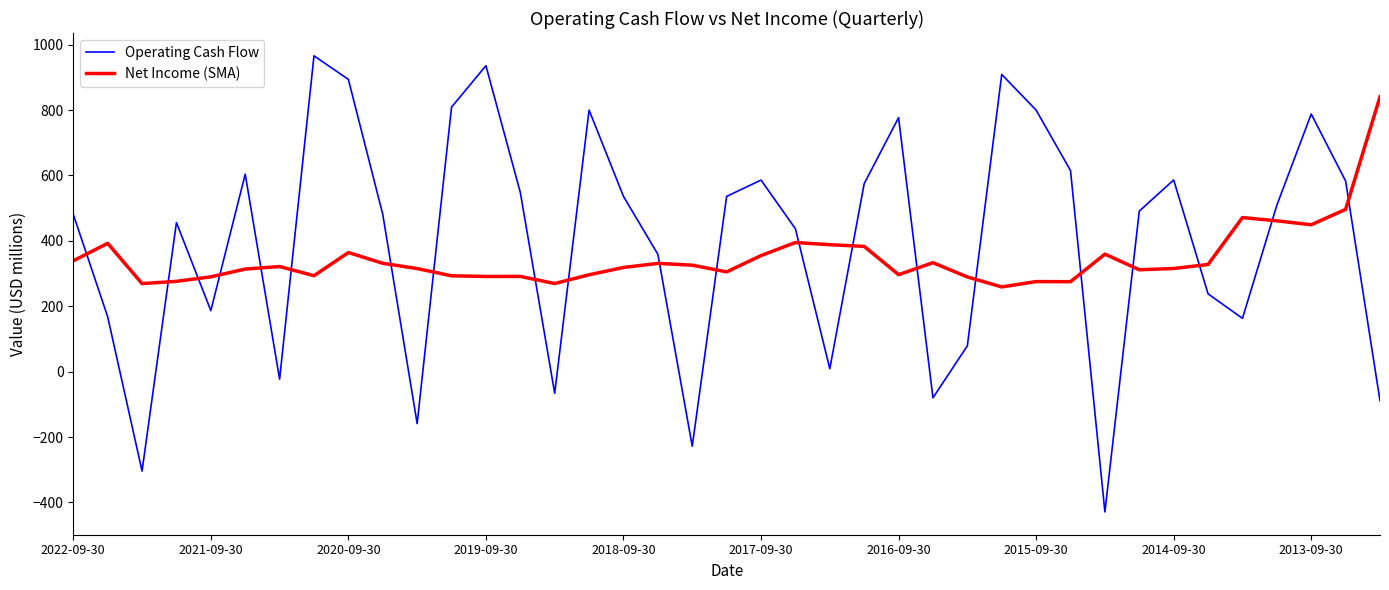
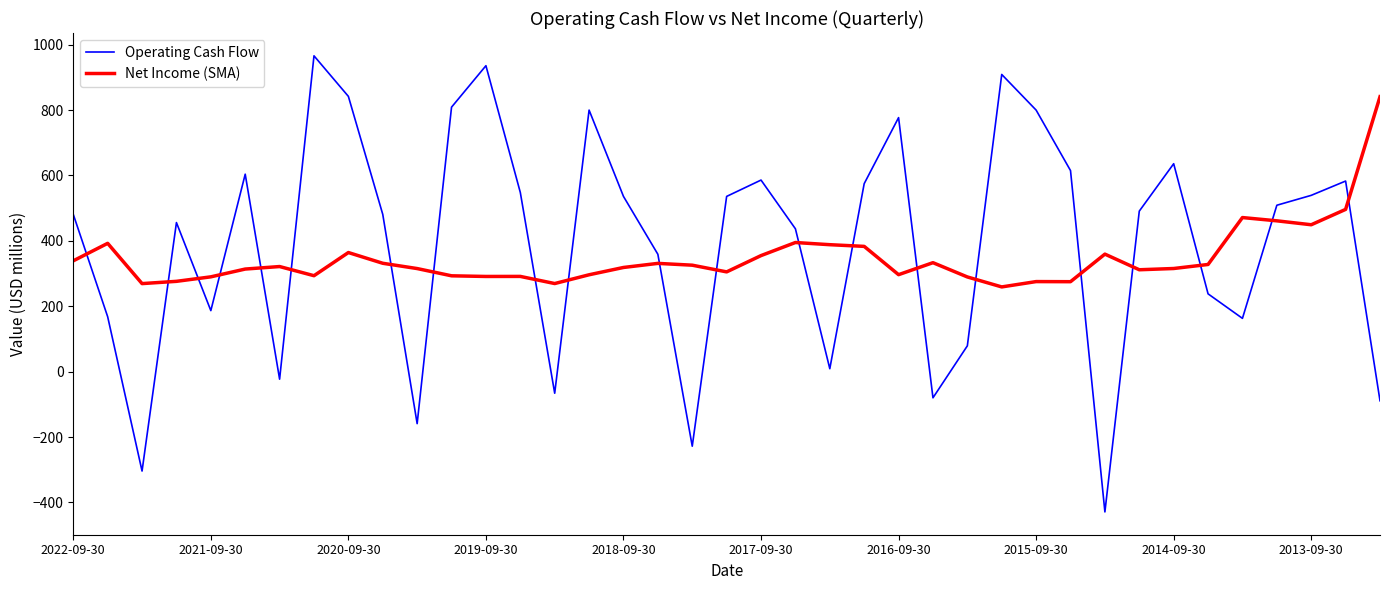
Operating Cash Flow, 2020-09-30: 890 -> 840
Operating Cash Flow, 2014-09-30: 590 -> 640
Operating Cash Flow, 2013-09-30: 790 -> 540
